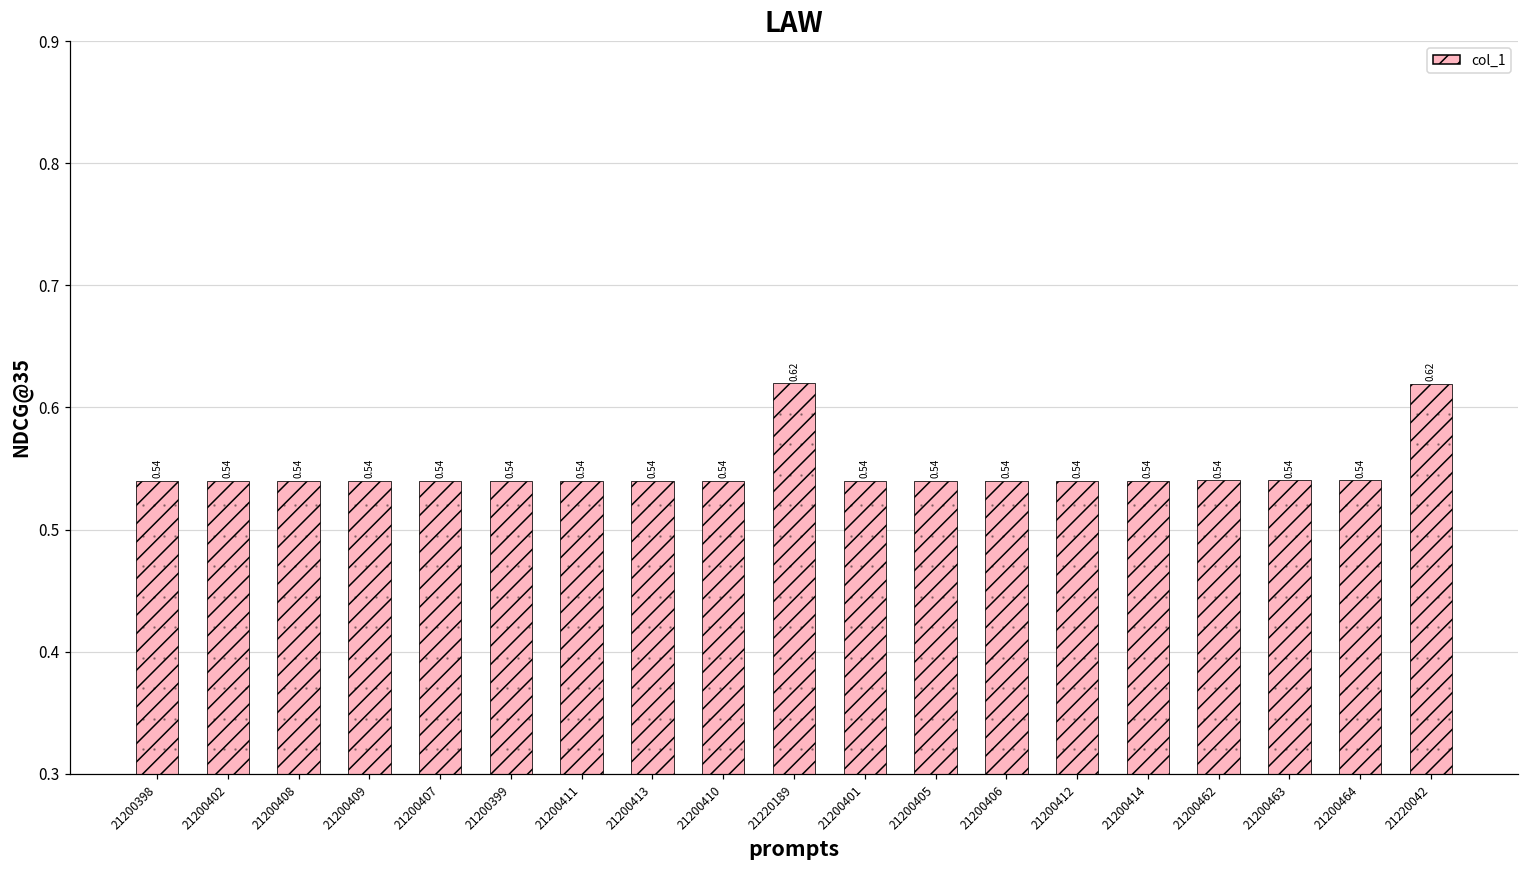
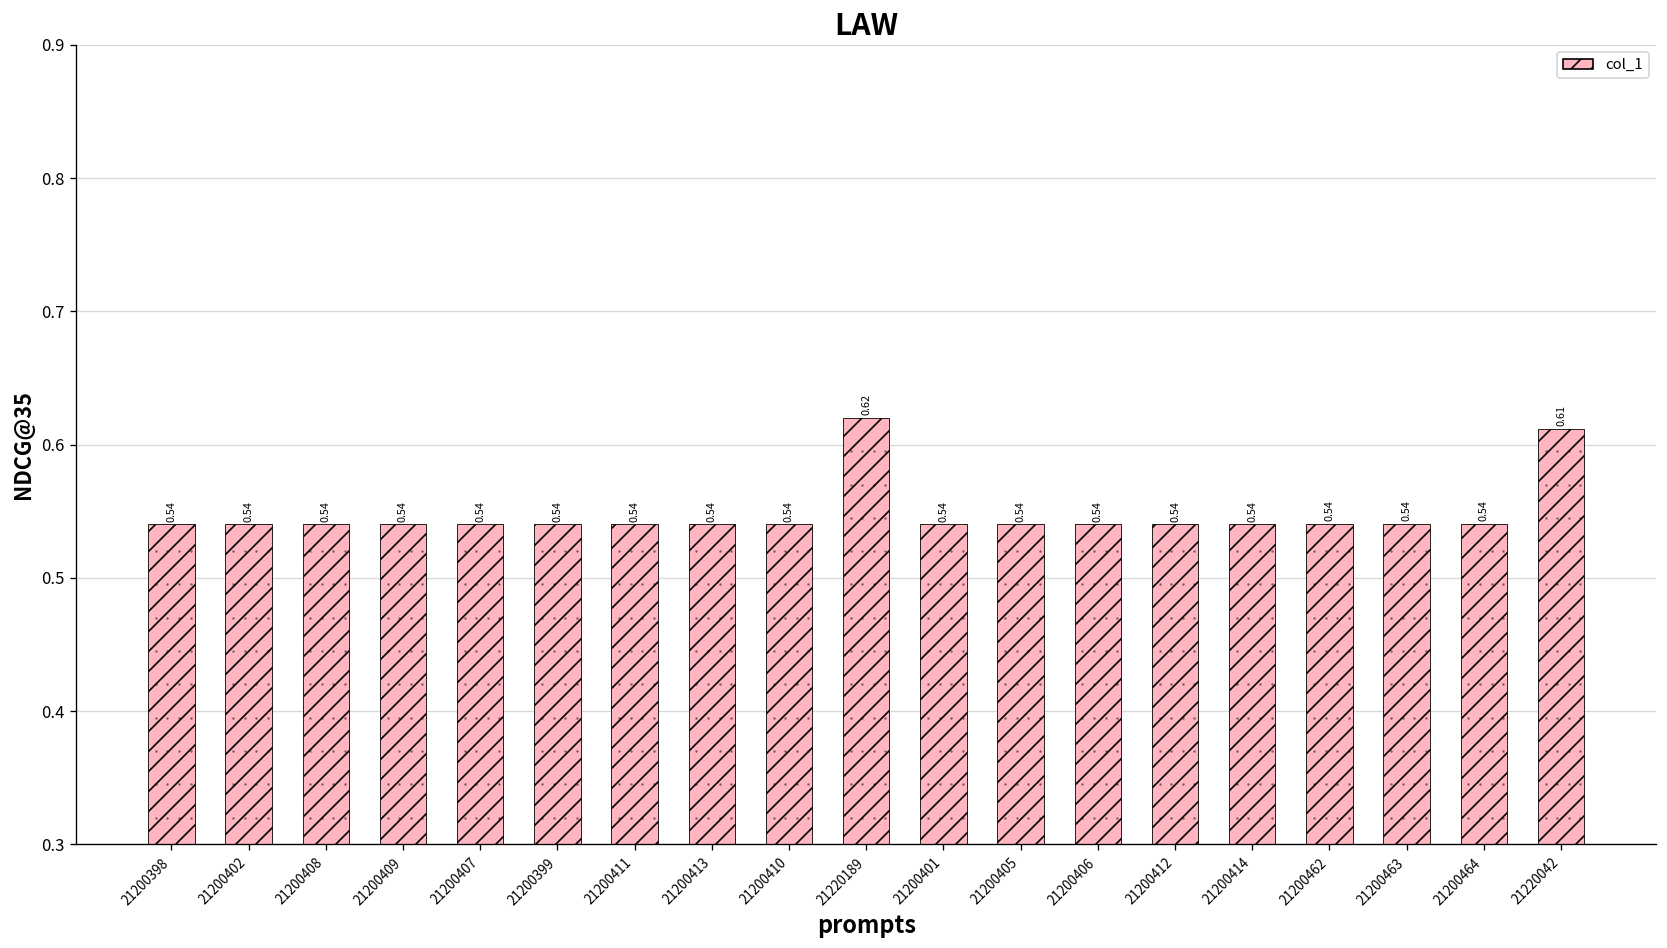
col_1, 21220042: 0.62 -> 0.61
